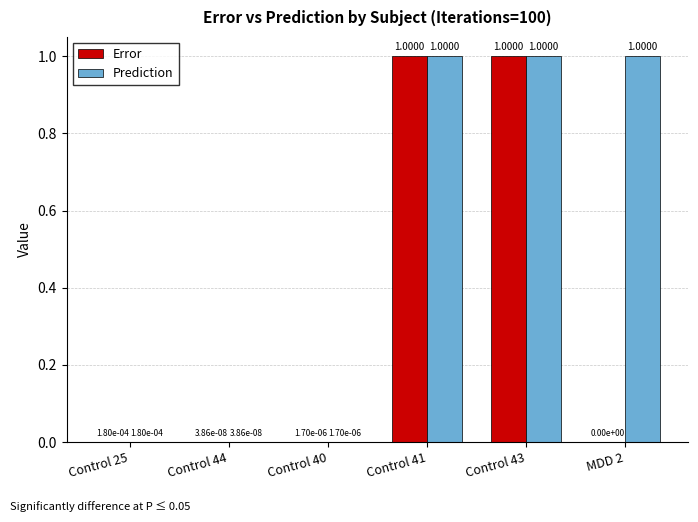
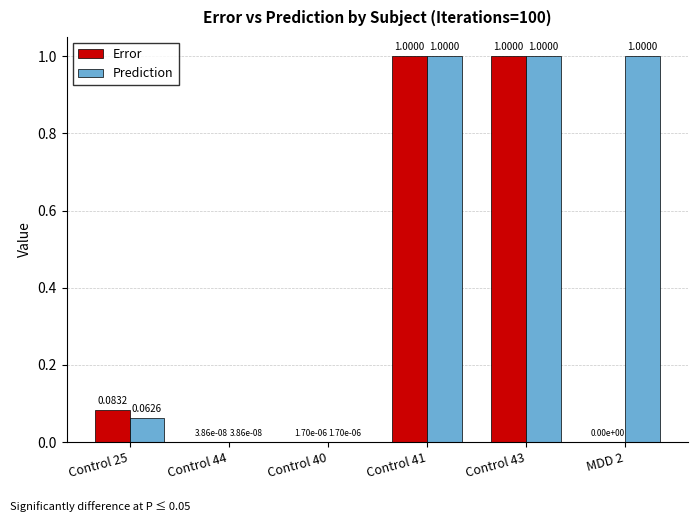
Error, Control 25: 1.80e-04 -> 0.0832
Prediction, Control 25: 1.80e-04 -> 0.0626
